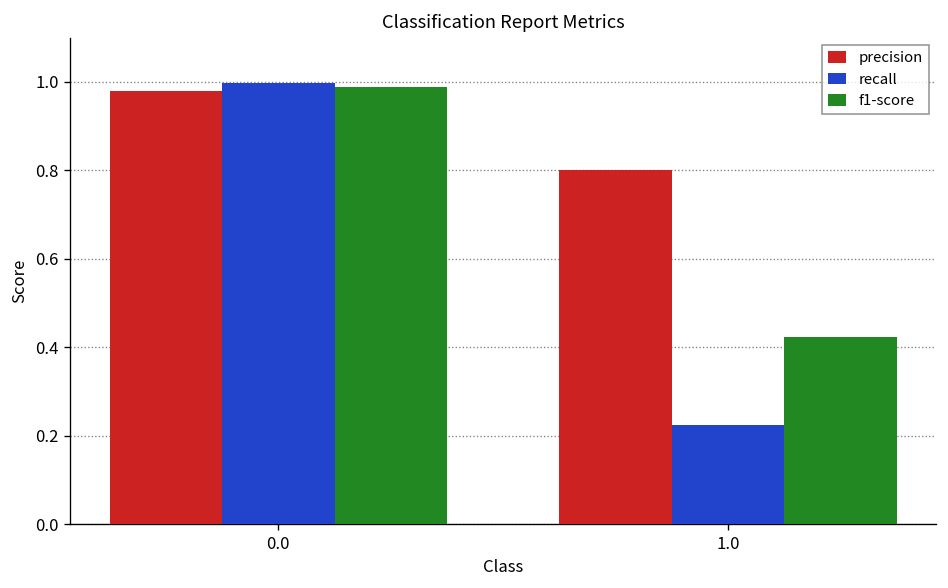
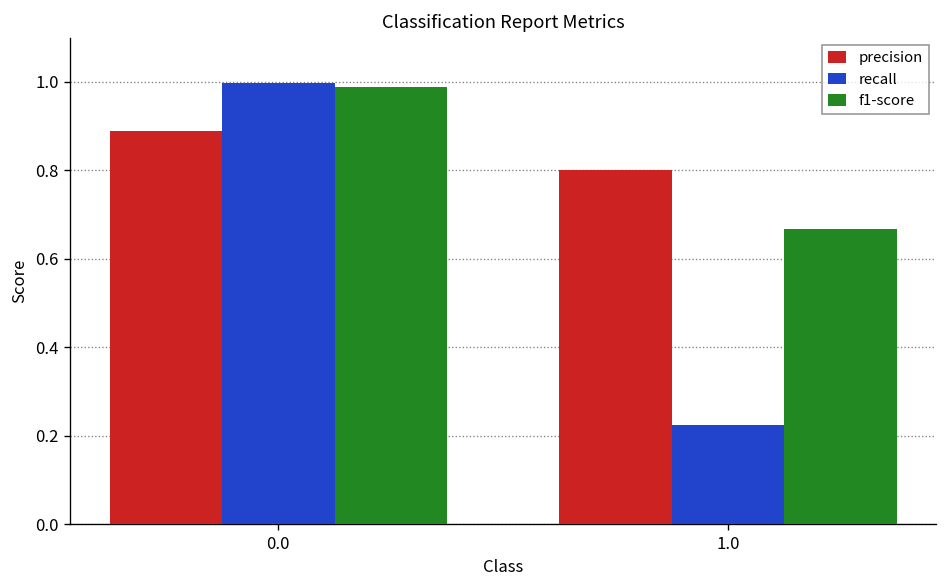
precision, 0.0: 0.98 -> 0.89
f1-score, 1.0: 0.42 -> 0.67
